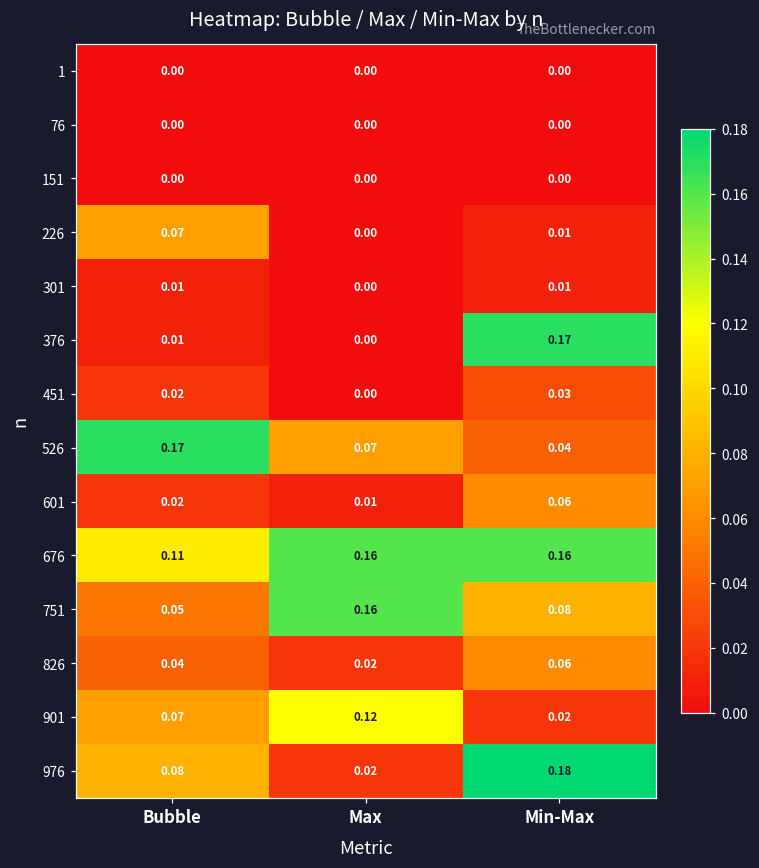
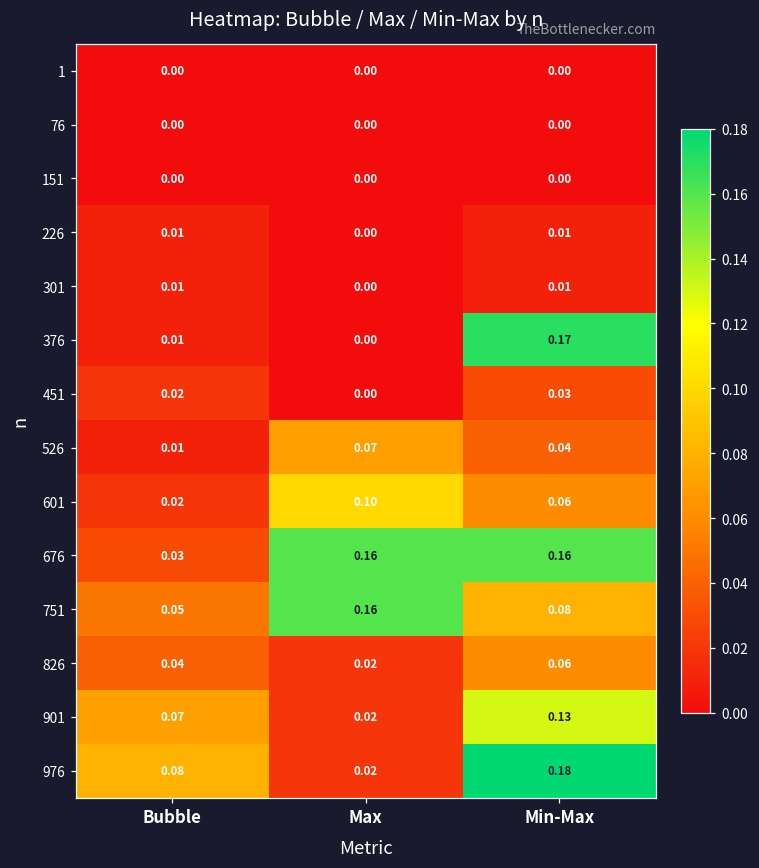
226, Bubble: 0.07 -> 0.01
526, Bubble: 0.17 -> 0.01
601, Max: 0.01 -> 0.10
676, Bubble: 0.11 -> 0.03
901, Max: 0.12 -> 0.02
901, Min-Max: 0.02 -> 0.13
